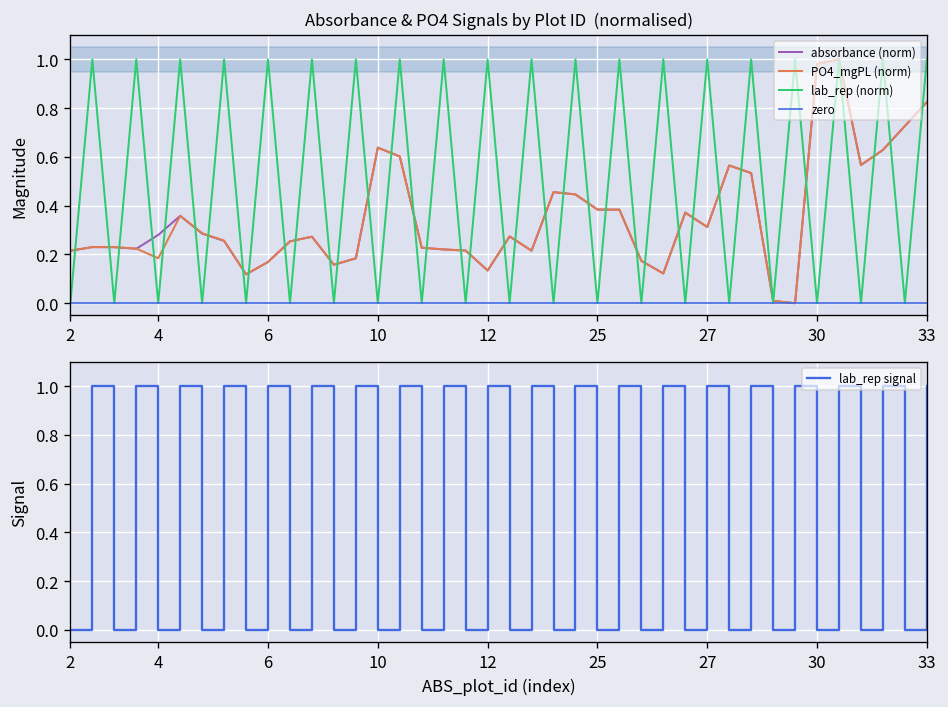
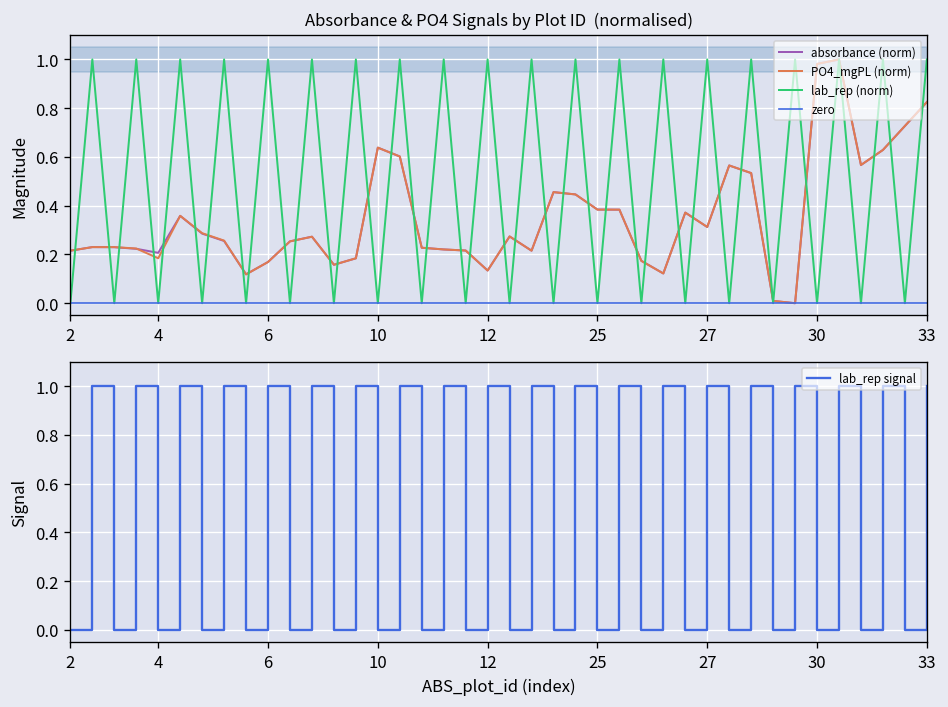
Absorbance & PO4 Signals by Plot ID (normalised), absorbance (norm), 4: 0.28 -> 0.21
